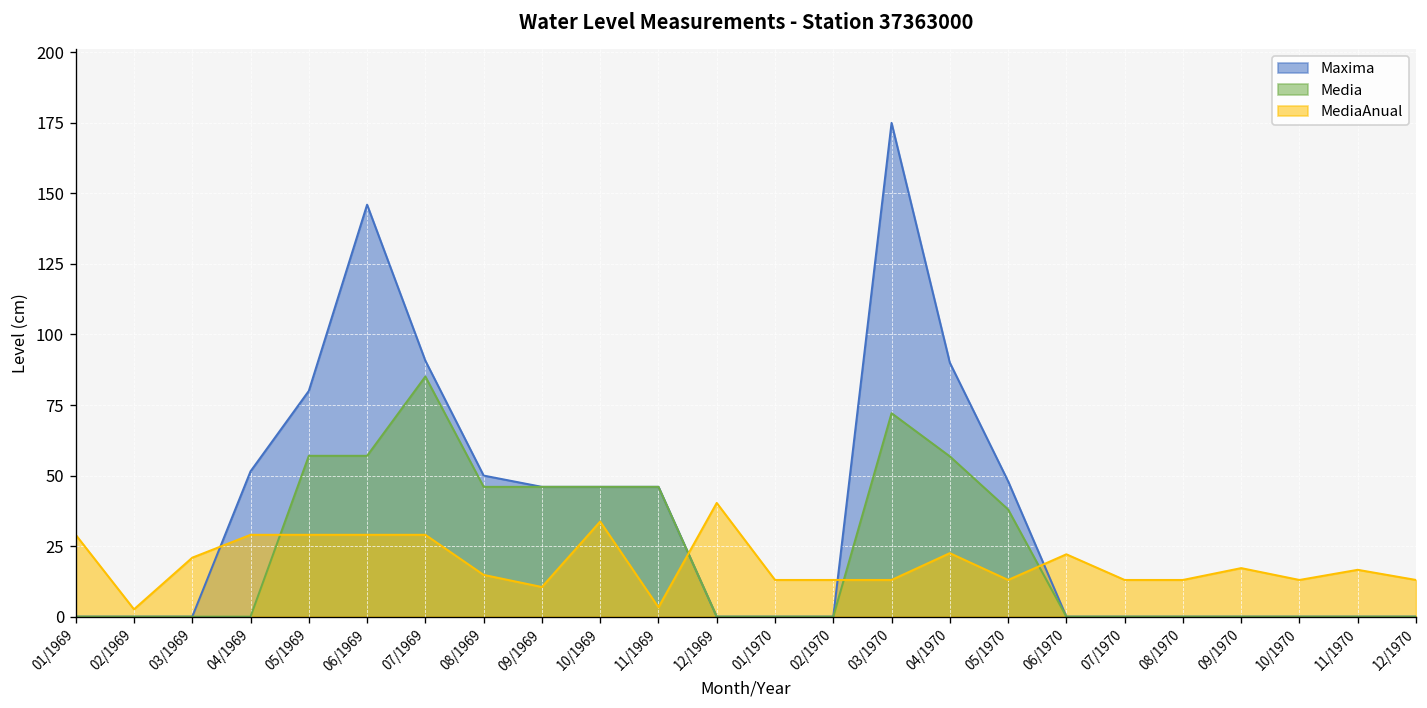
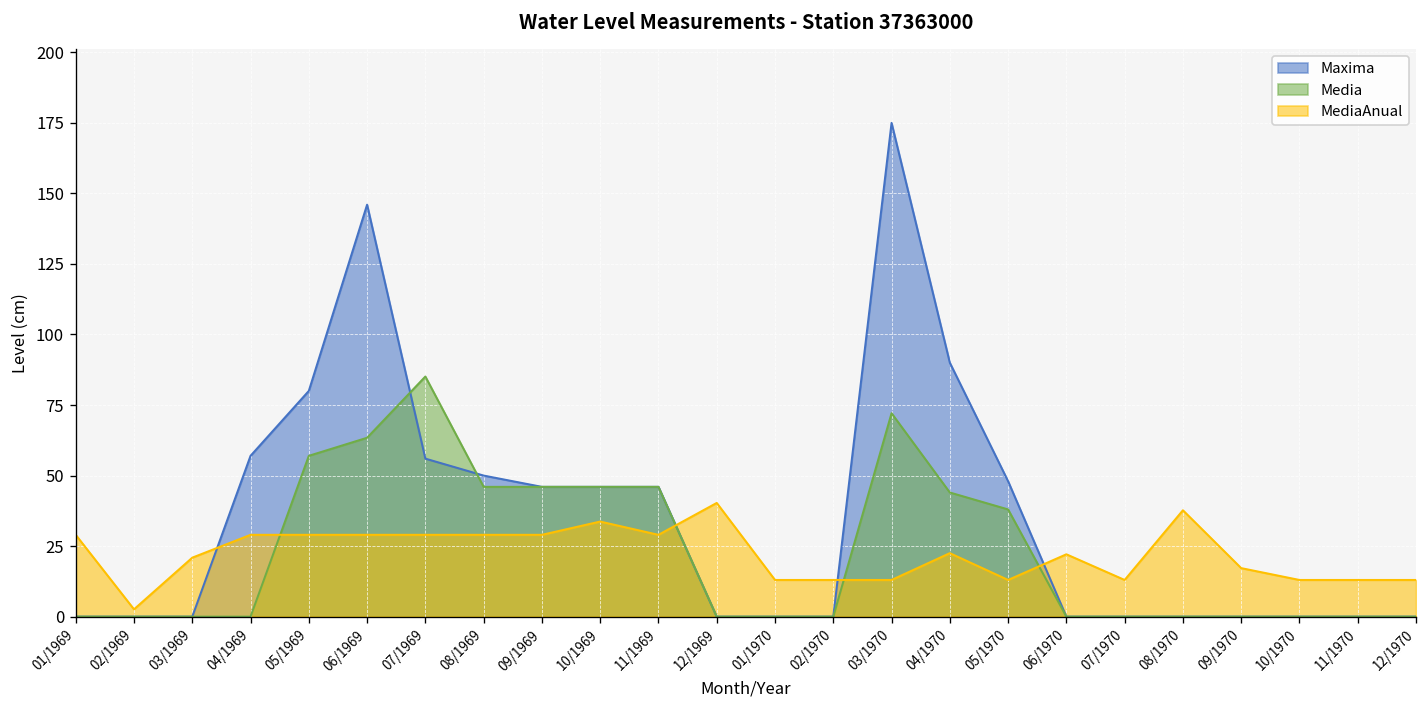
Maxima, 04/1969: 52 -> 57
Media, 06/1969: 57 -> 63
Maxima, 07/1969: 91 -> 56
MediaAnual, 08/1969: 15 -> 29
MediaAnual, 09/1969: 11 -> 29
MediaAnual, 11/1969: 3 -> 29
Media, 04/1970: 57 -> 44
MediaAnual, 08/1970: 13 -> 38
MediaAnual, 11/1970: 17 -> 13
